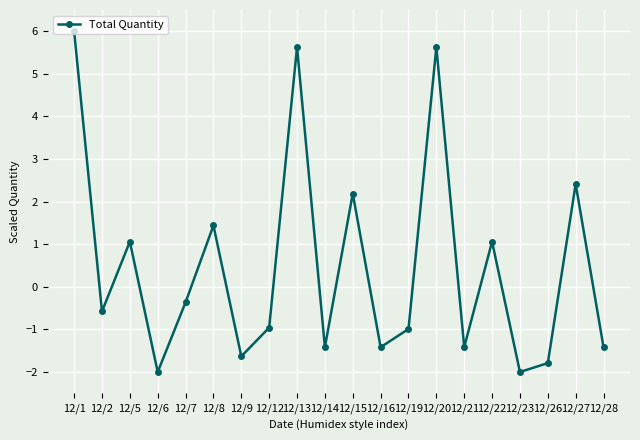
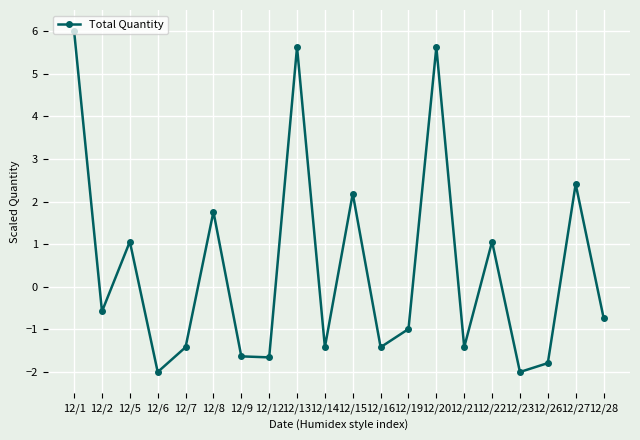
12/7: -0.4 -> -1.4
12/8: 1.4 -> 1.8
12/12: -1.0 -> -1.7
12/28: -1.4 -> -0.7
